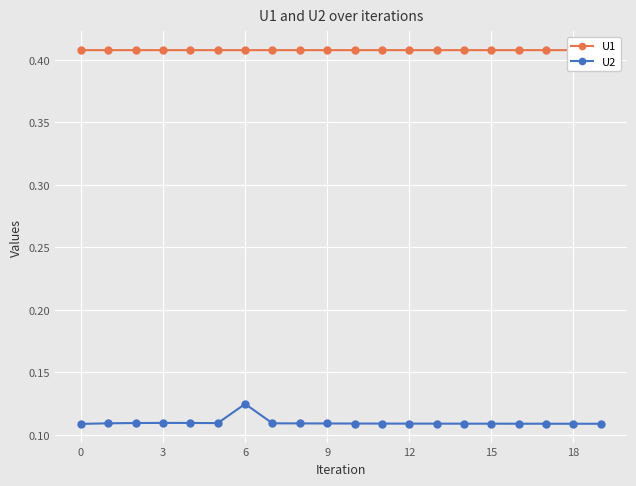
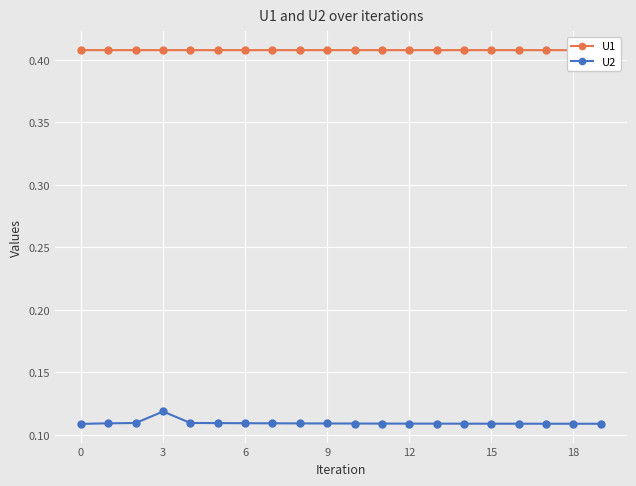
U2, 3: 0.110 -> 0.119
U2, 6: 0.125 -> 0.109
